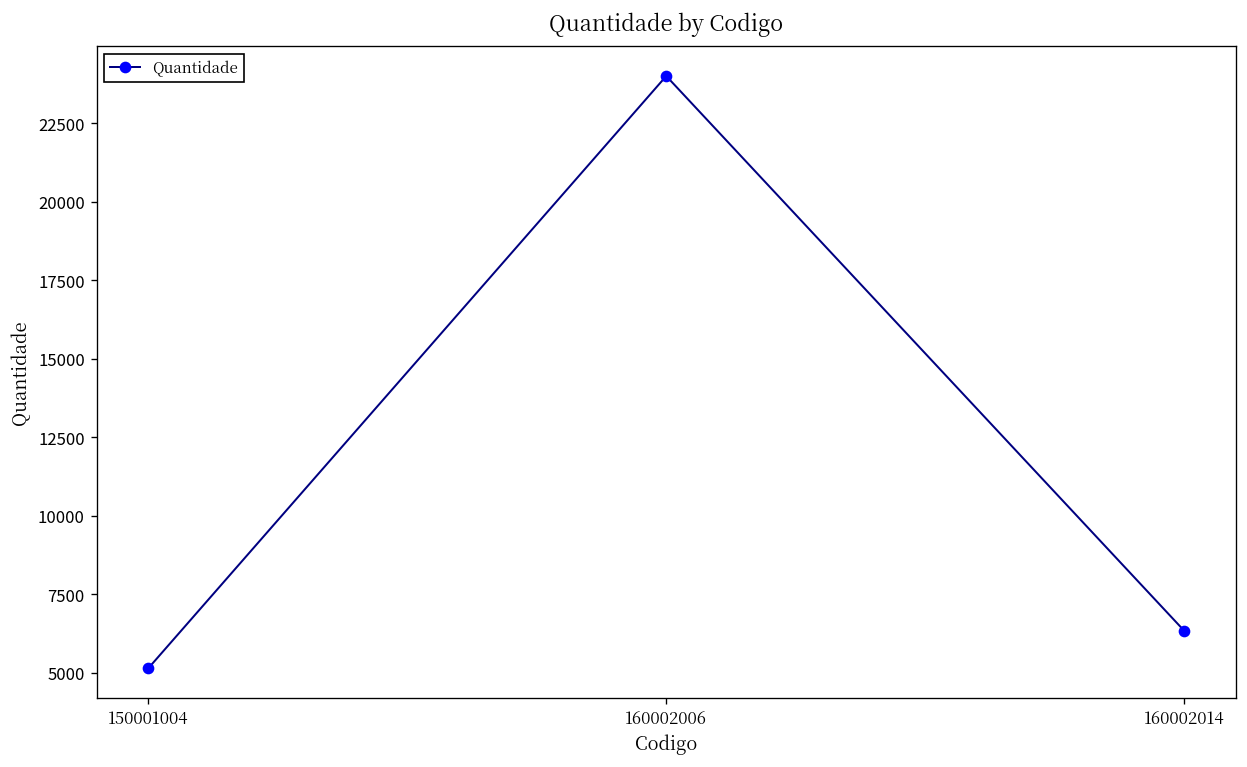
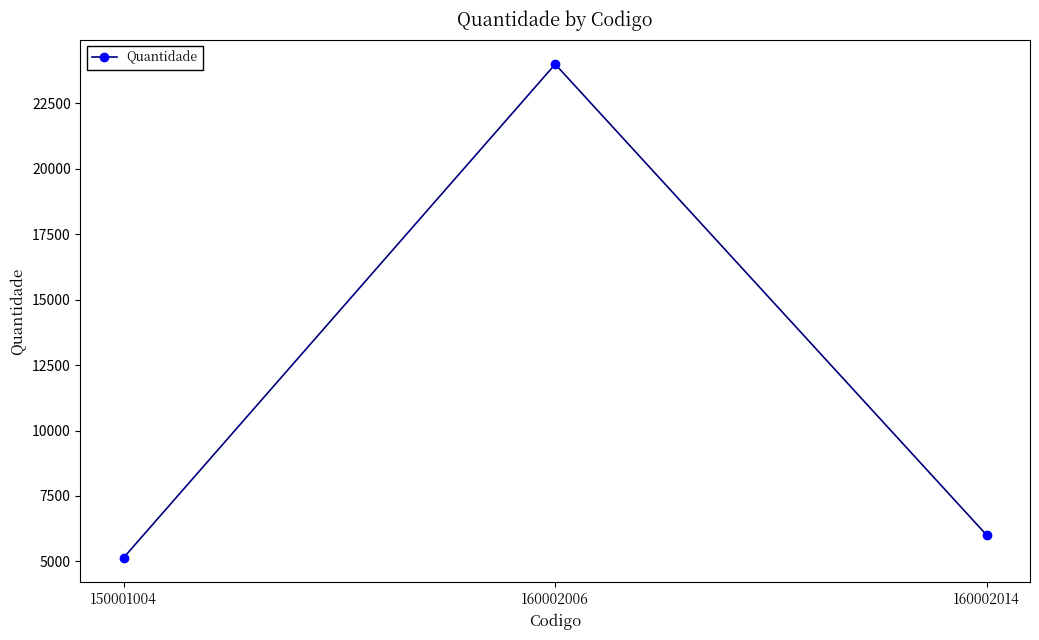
160002014: 6300 -> 6000
